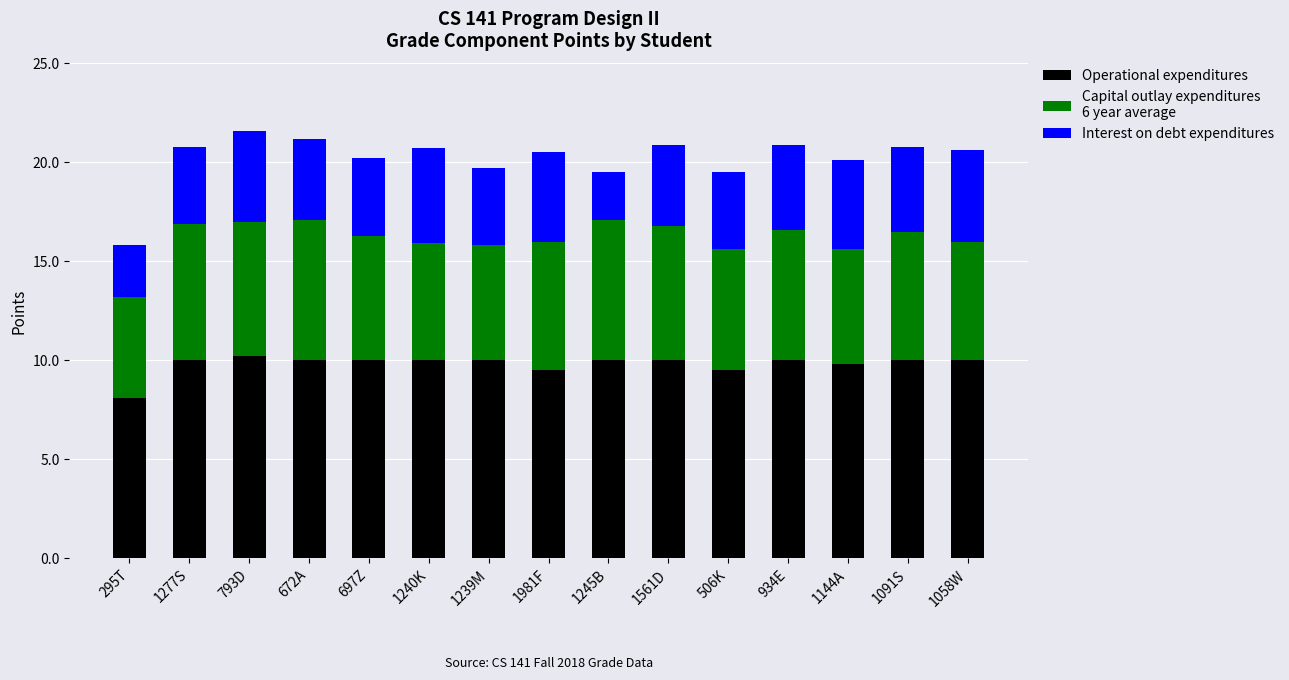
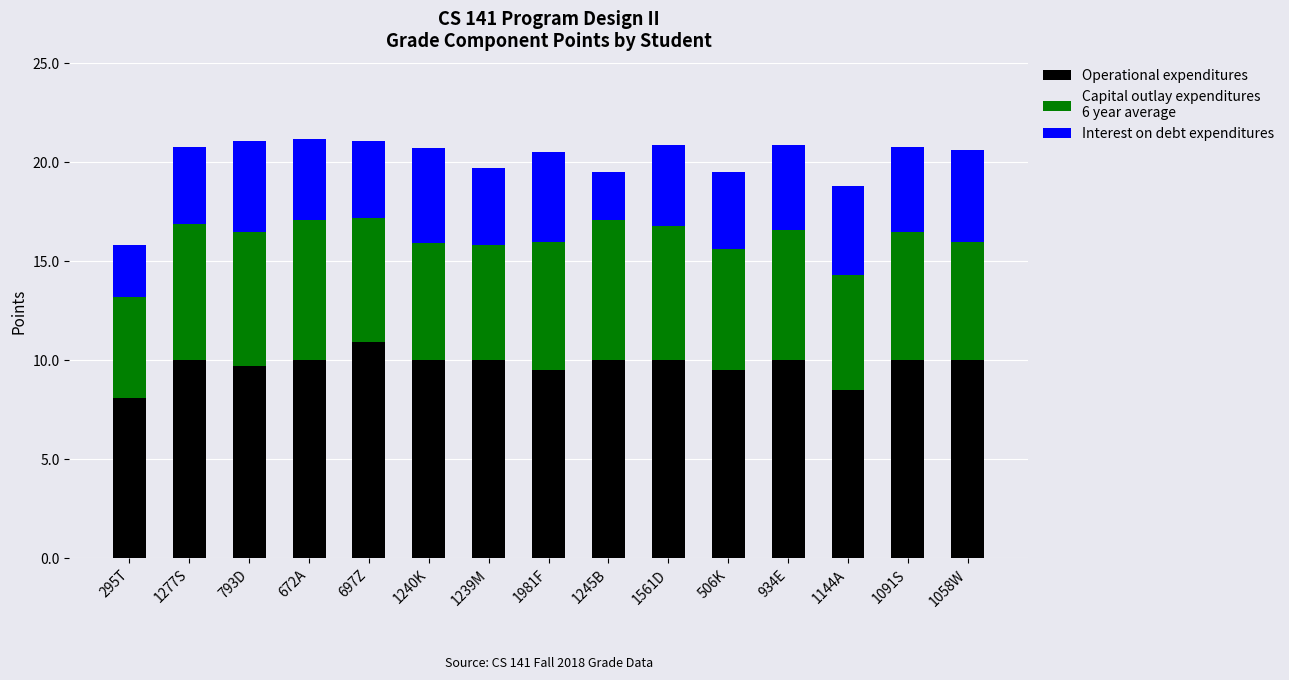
Operational expenditures, 793D: 10.2 -> 9.7
Operational expenditures, 697Z: 10.0 -> 10.9
Operational expenditures, 1144A: 9.8 -> 8.5
